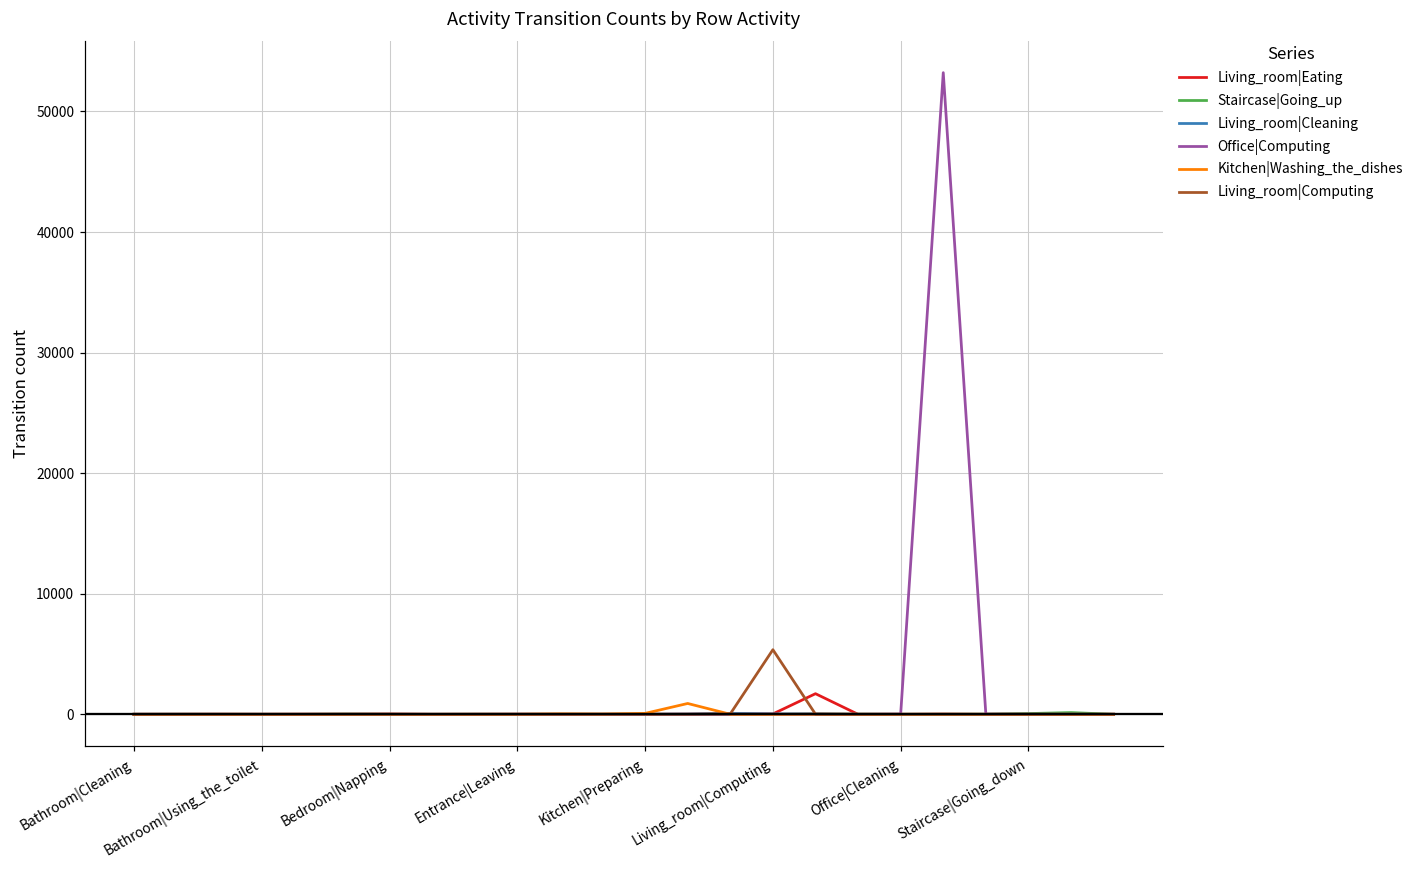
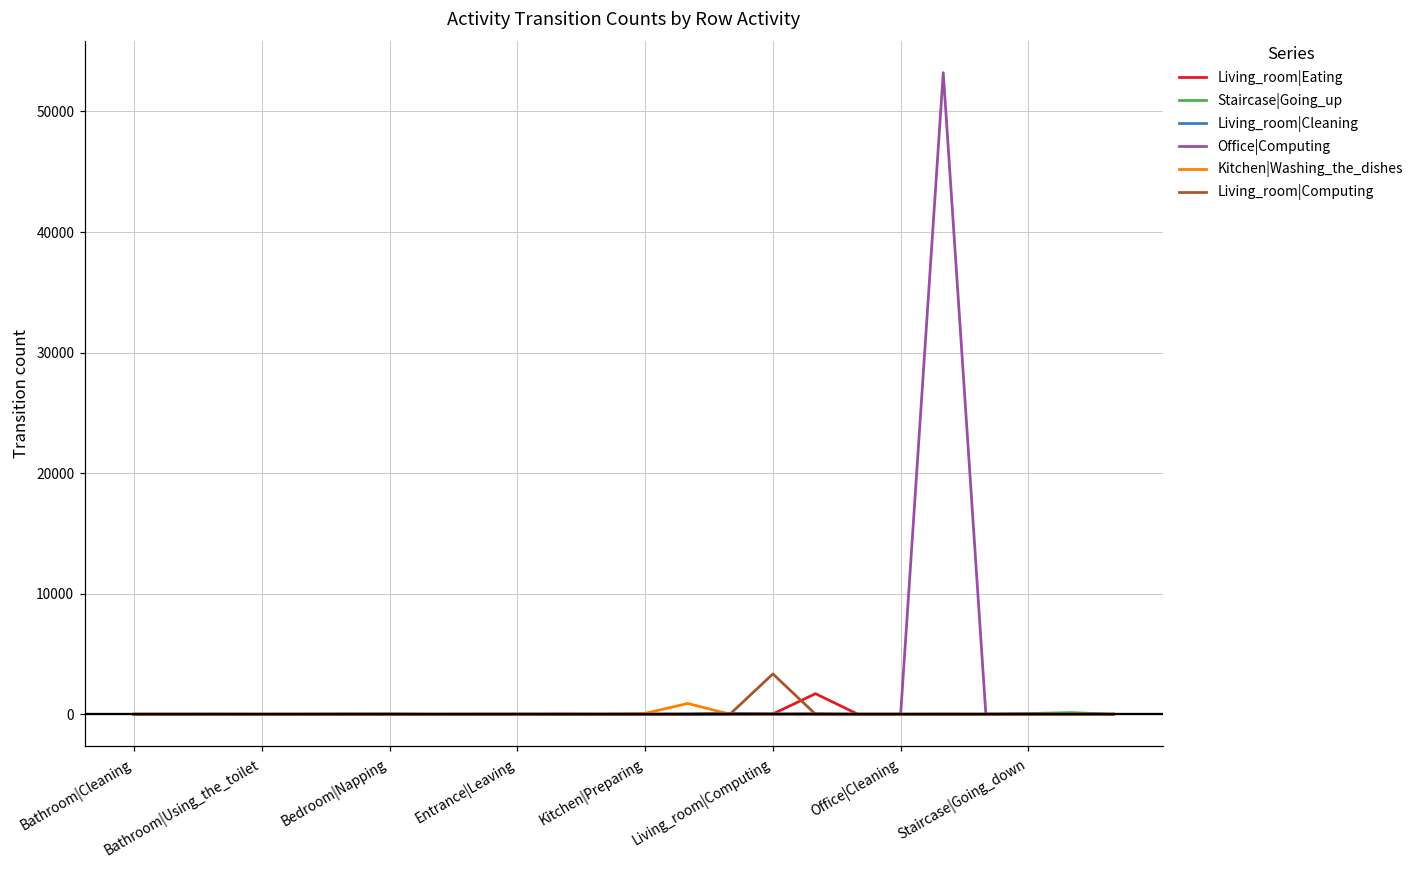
Living_room|Computing, Living_room|Computing: 5400 -> 3300
